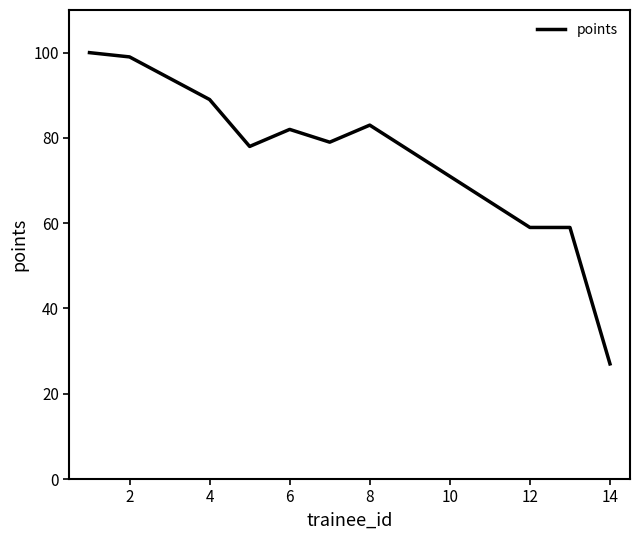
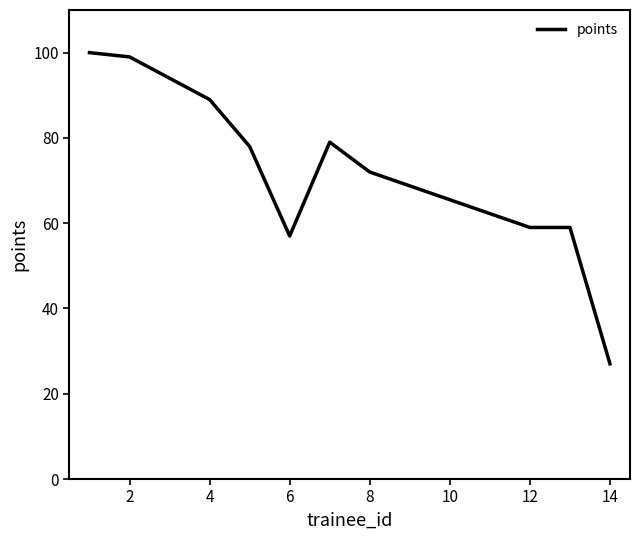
points, 6: 82 -> 57
points, 8: 83 -> 72
